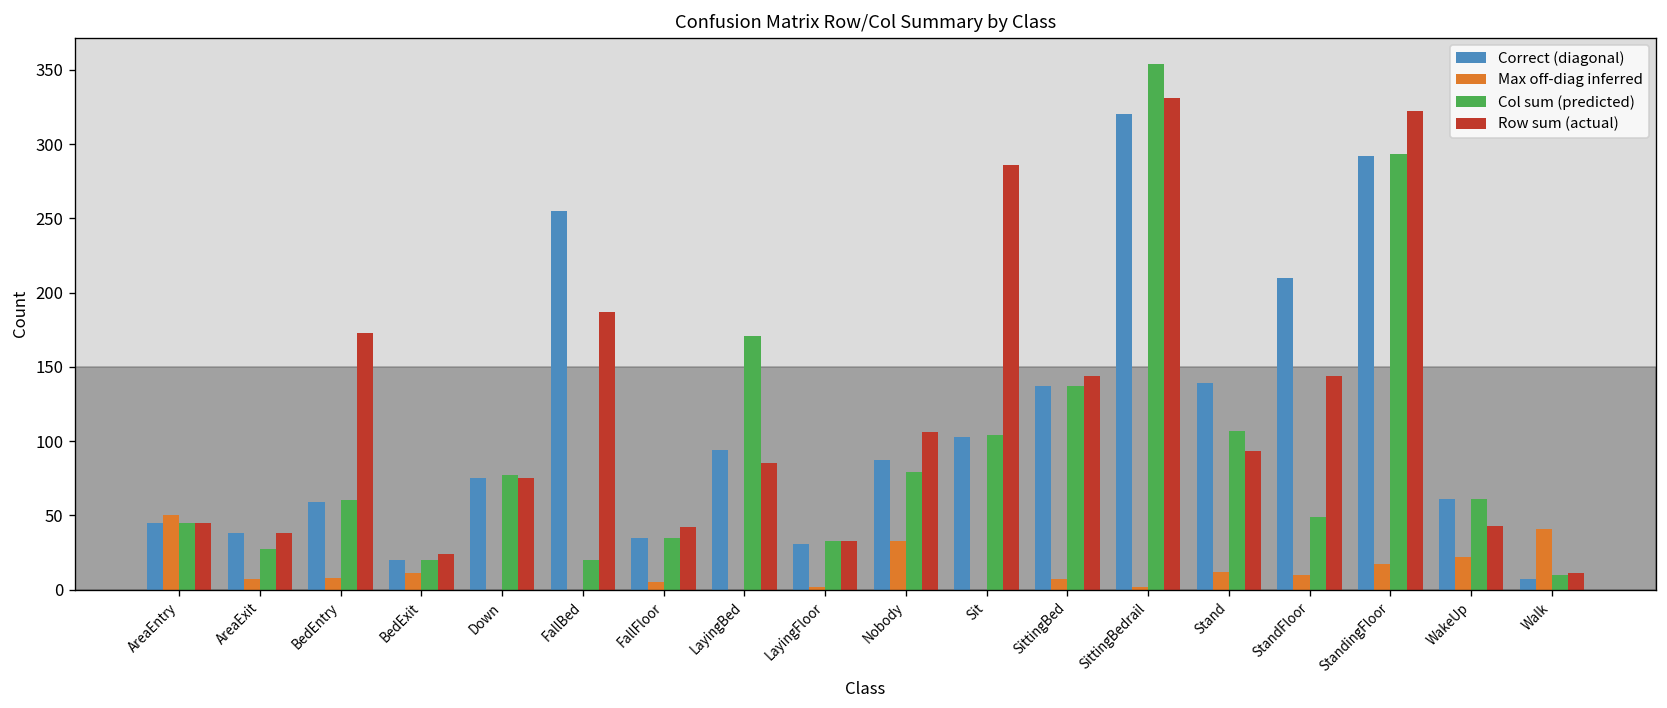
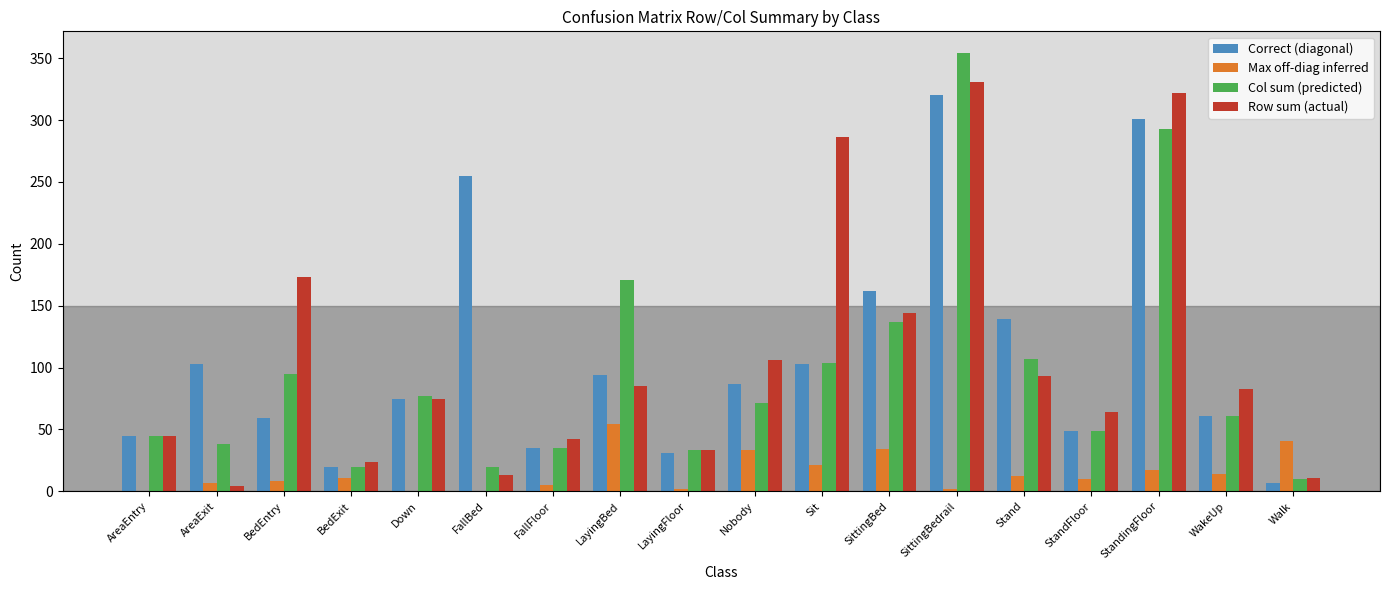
Max off-diag inferred, AreaEntry: 50 -> 0
Correct (diagonal), AreaExit: 38 -> 103
Col sum (predicted), AreaExit: 27 -> 38
Row sum (actual), AreaExit: 38 -> 4
Col sum (predicted), BedEntry: 60 -> 95
Row sum (actual), FallBed: 187 -> 13
Max off-diag inferred, LayingBed: 0 -> 54
Col sum (predicted), Nobody: 79 -> 71
Max off-diag inferred, Sit: 0 -> 21
Correct (diagonal), SittingBed: 137 -> 162
Max off-diag inferred, SittingBed: 7 -> 34
Correct (diagonal), StandFloor: 210 -> 49
Row sum (actual), StandFloor: 144 -> 64
Correct (diagonal), StandingFloor: 292 -> 301
Max off-diag inferred, WakeUp: 22 -> 14
Row sum (actual), WakeUp: 43 -> 83
